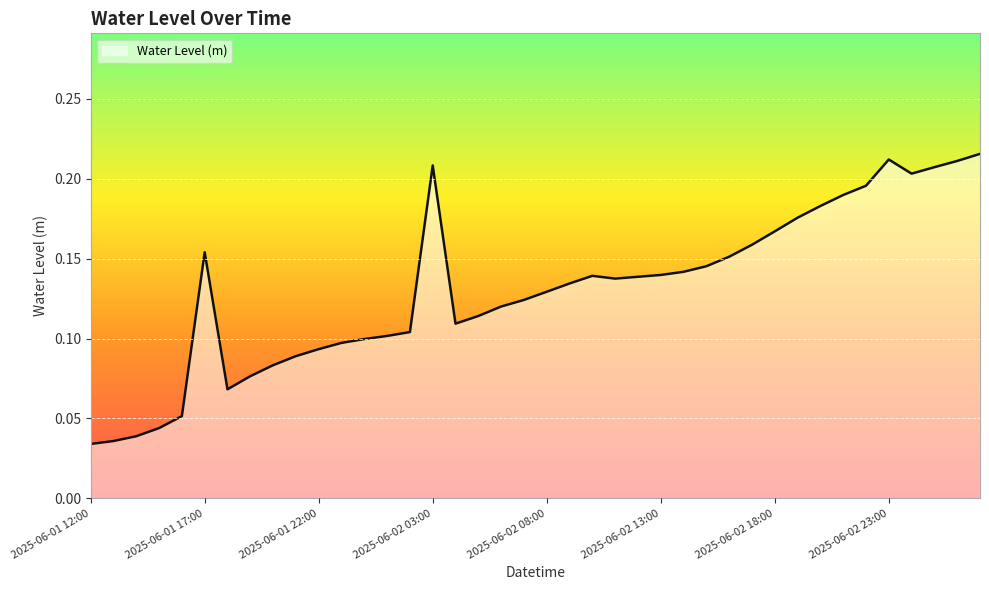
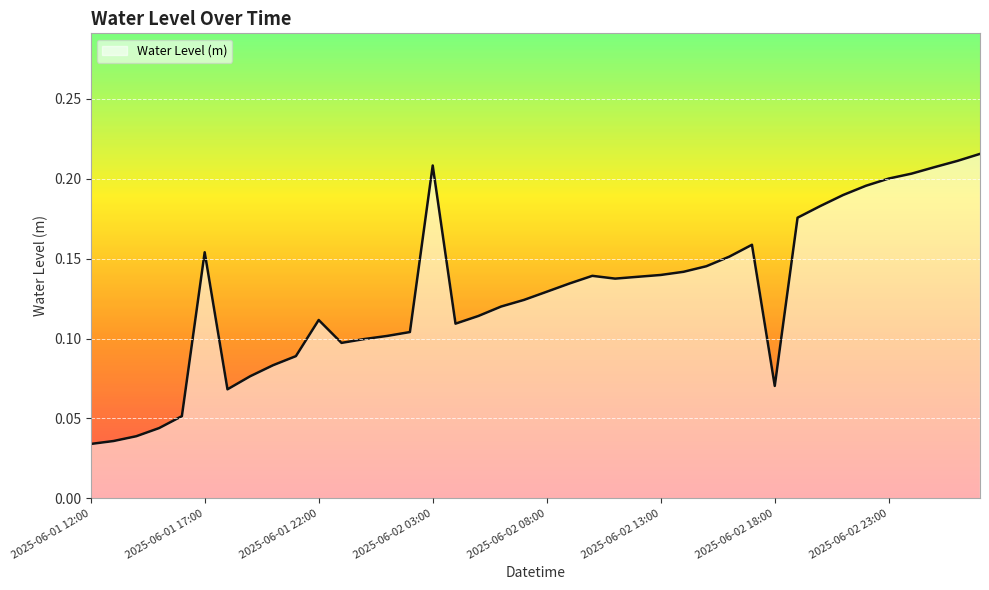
2025-06-01 22:00: 0.093 -> 0.112
2025-06-02 18:00: 0.167 -> 0.070
2025-06-02 23:00: 0.212 -> 0.200
